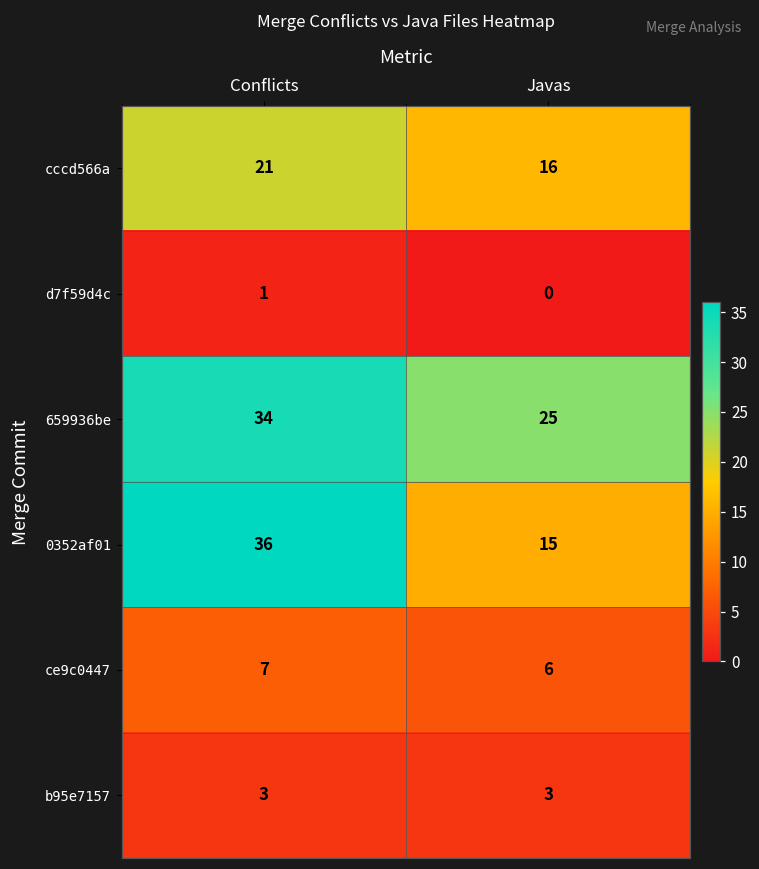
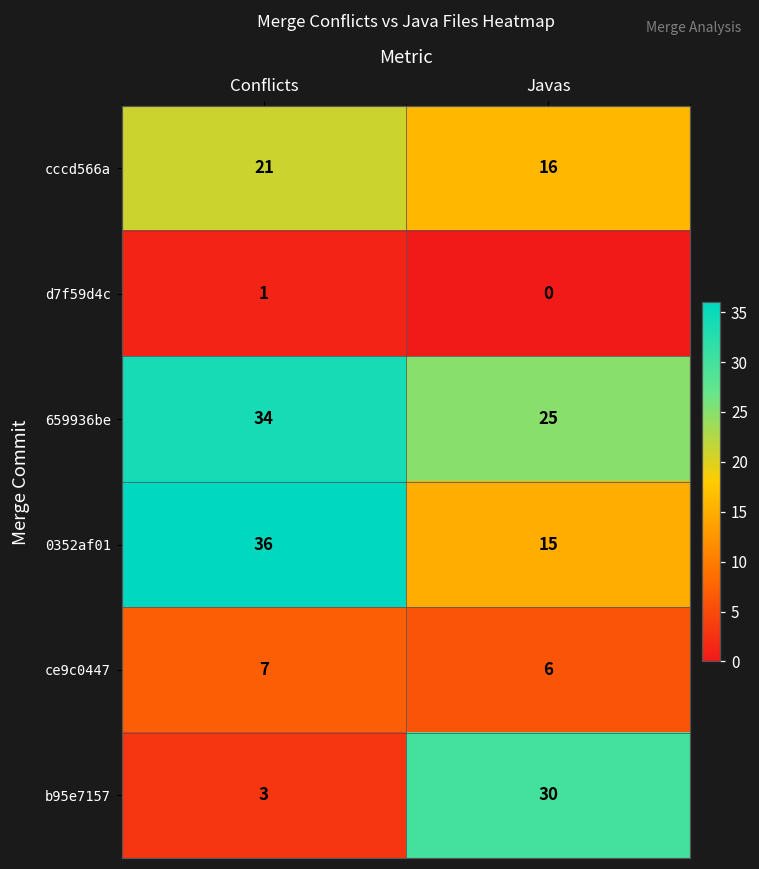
b95e7157, Javas: 3 -> 30
